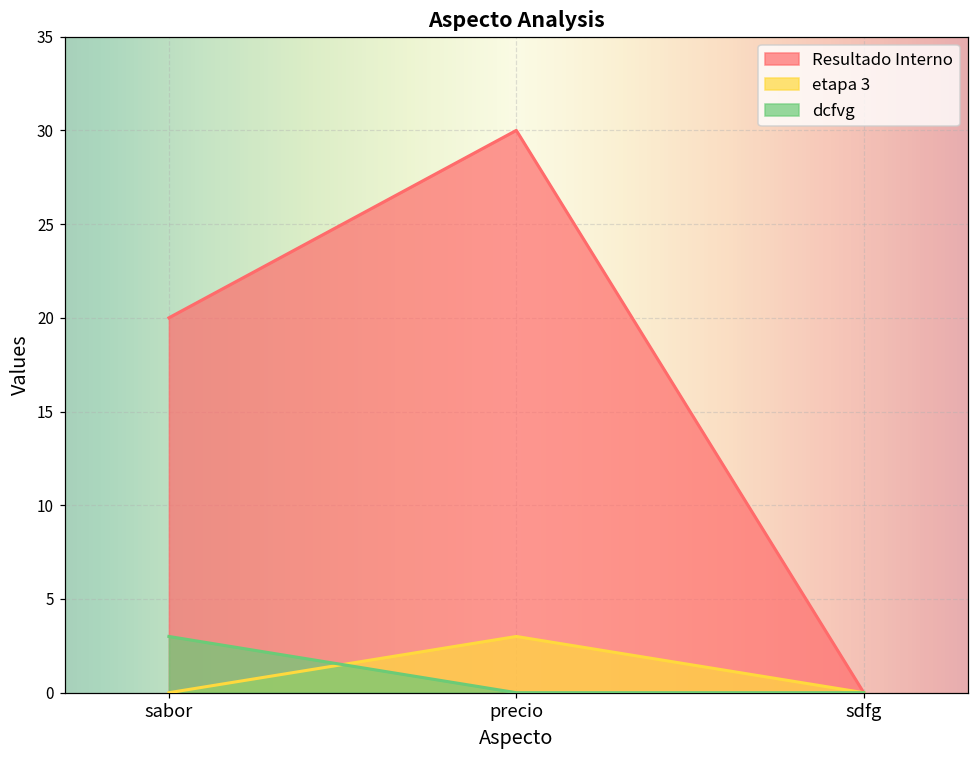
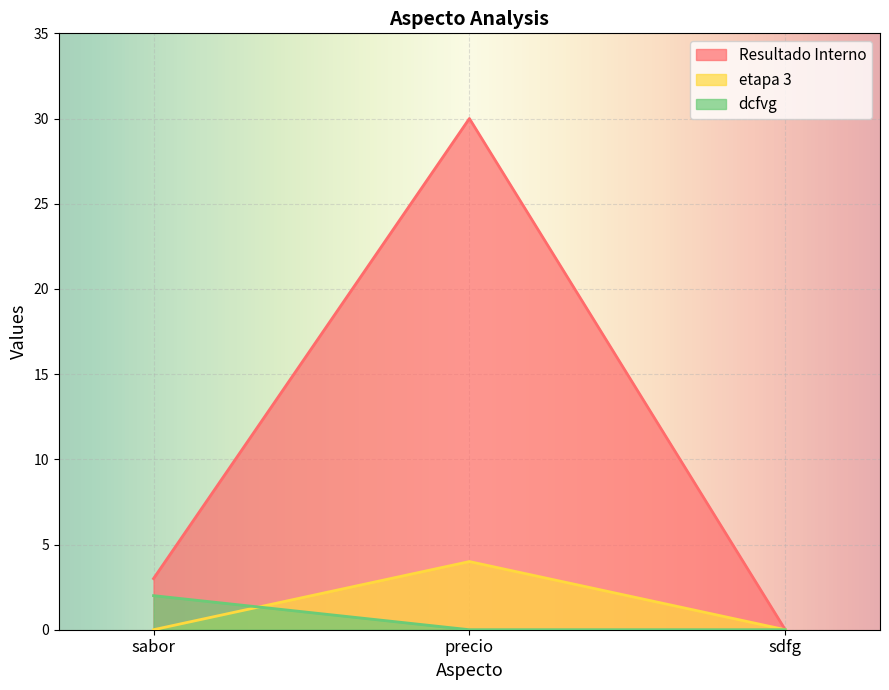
Resultado Interno, sabor: 20 -> 3
dcfvg, sabor: 3 -> 2
etapa 3, precio: 3 -> 4
